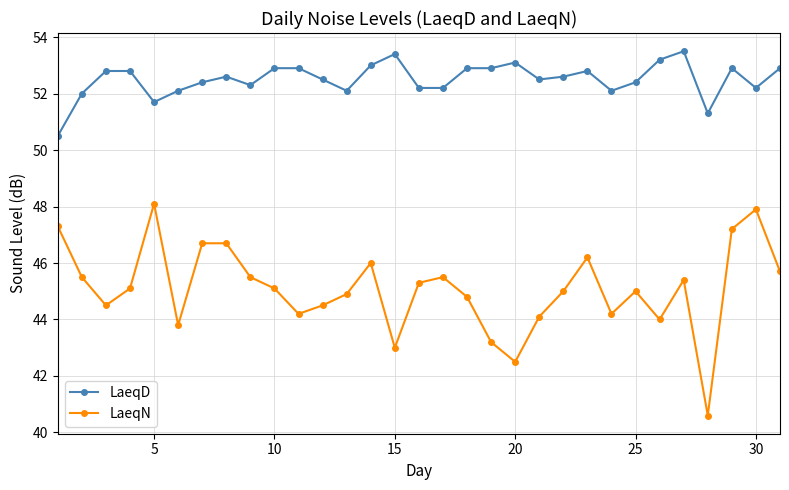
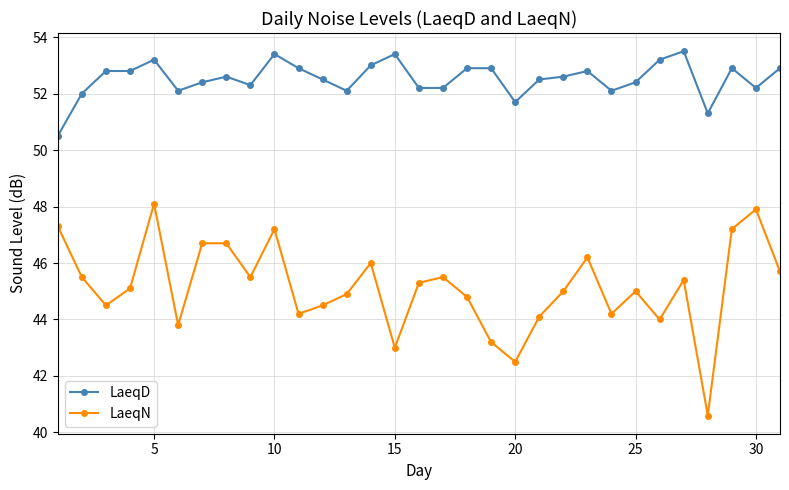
LaeqD, 5: 51.7 -> 53.2
LaeqD, 10: 52.9 -> 53.4
LaeqN, 10: 45.1 -> 47.2
LaeqD, 20: 53.1 -> 51.7
